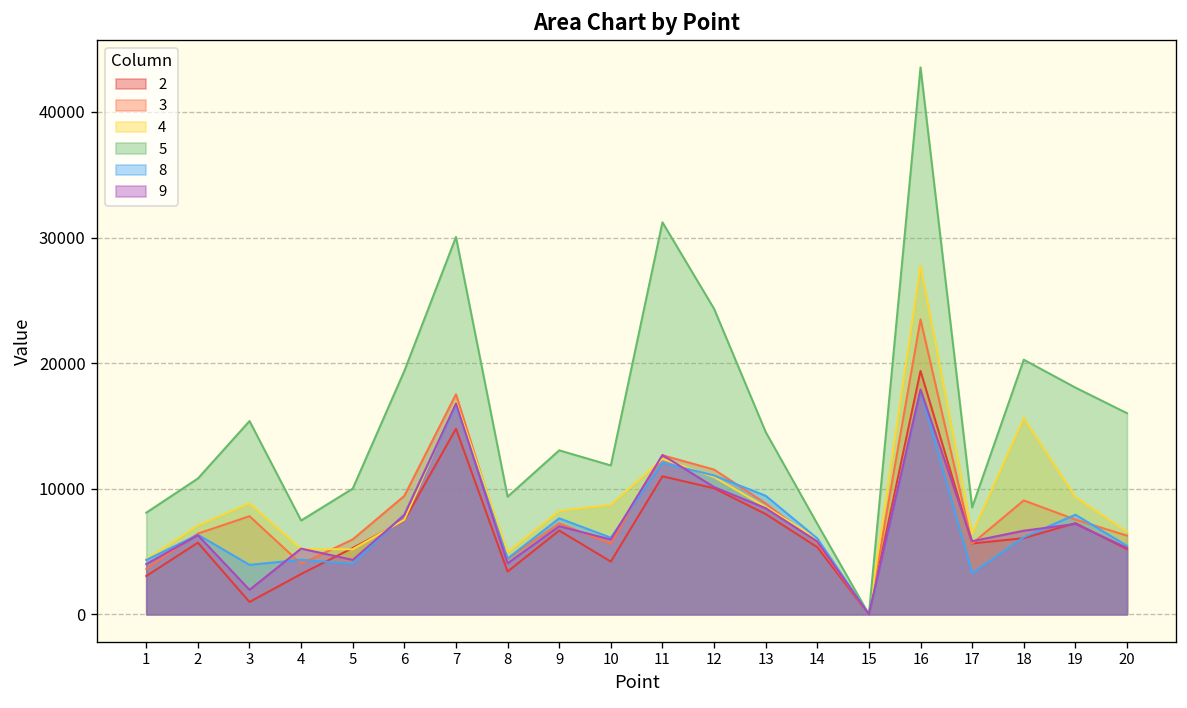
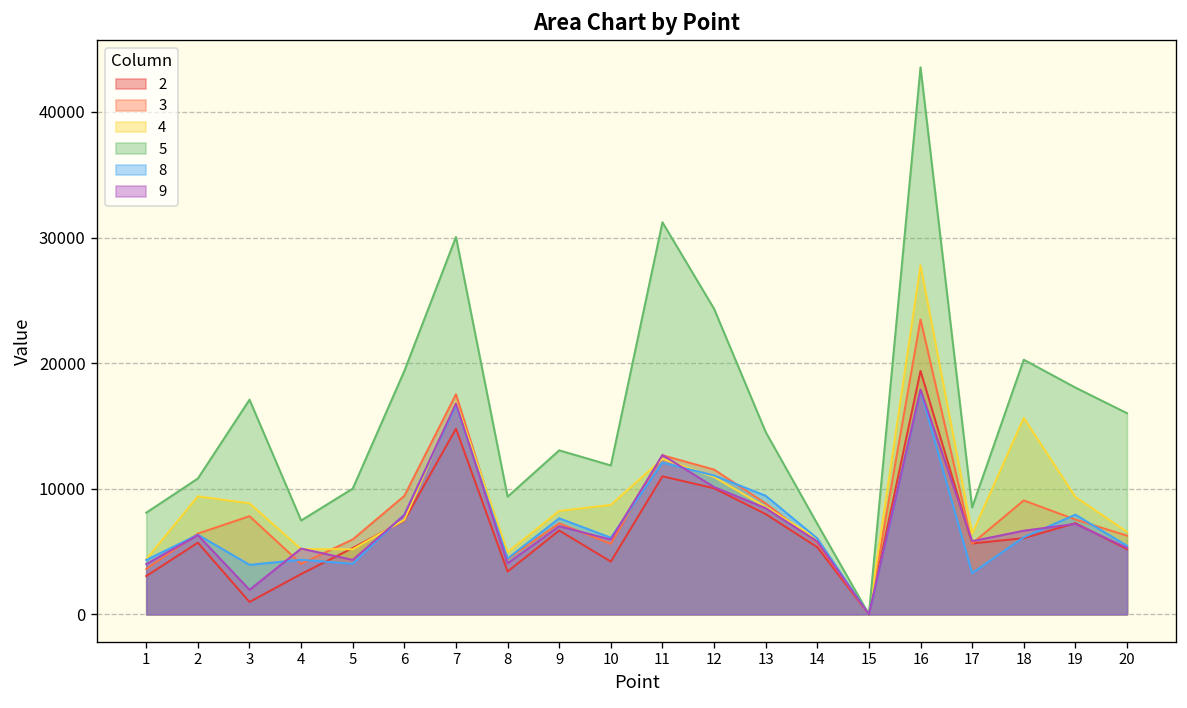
4, 2: 7100 -> 9400
5, 3: 15400 -> 17100
